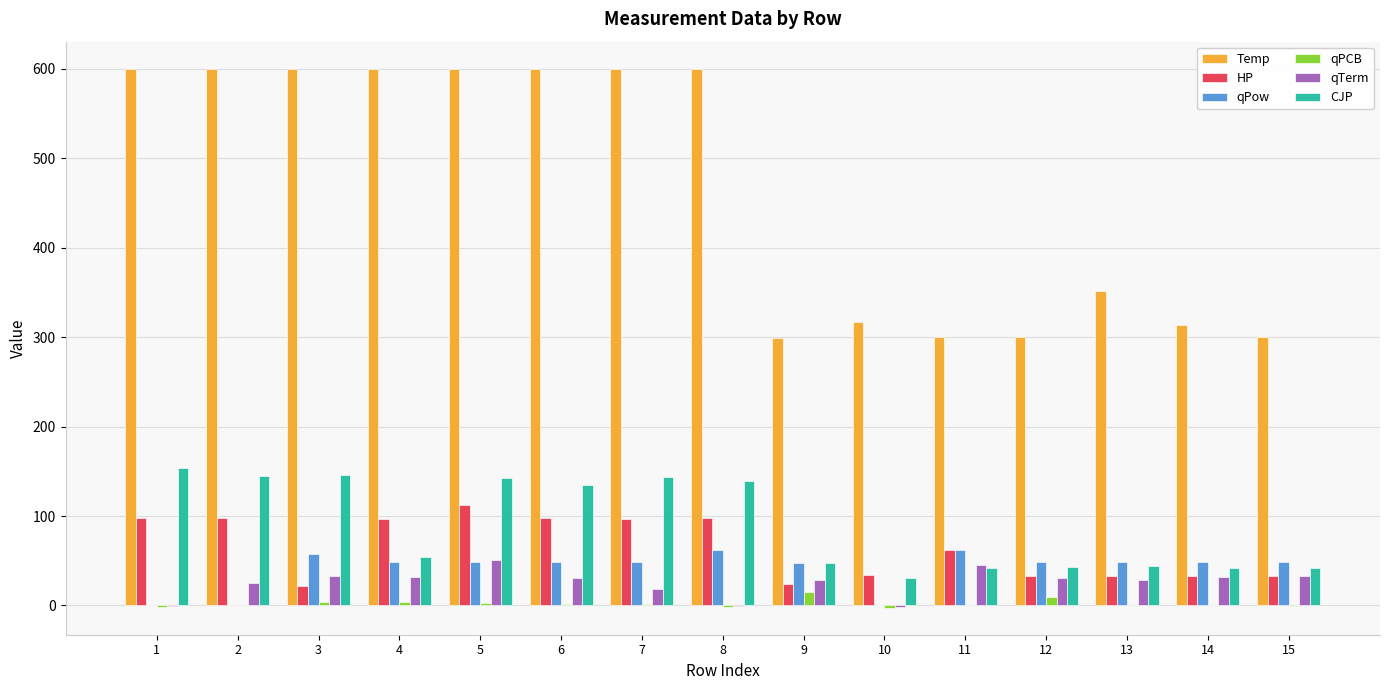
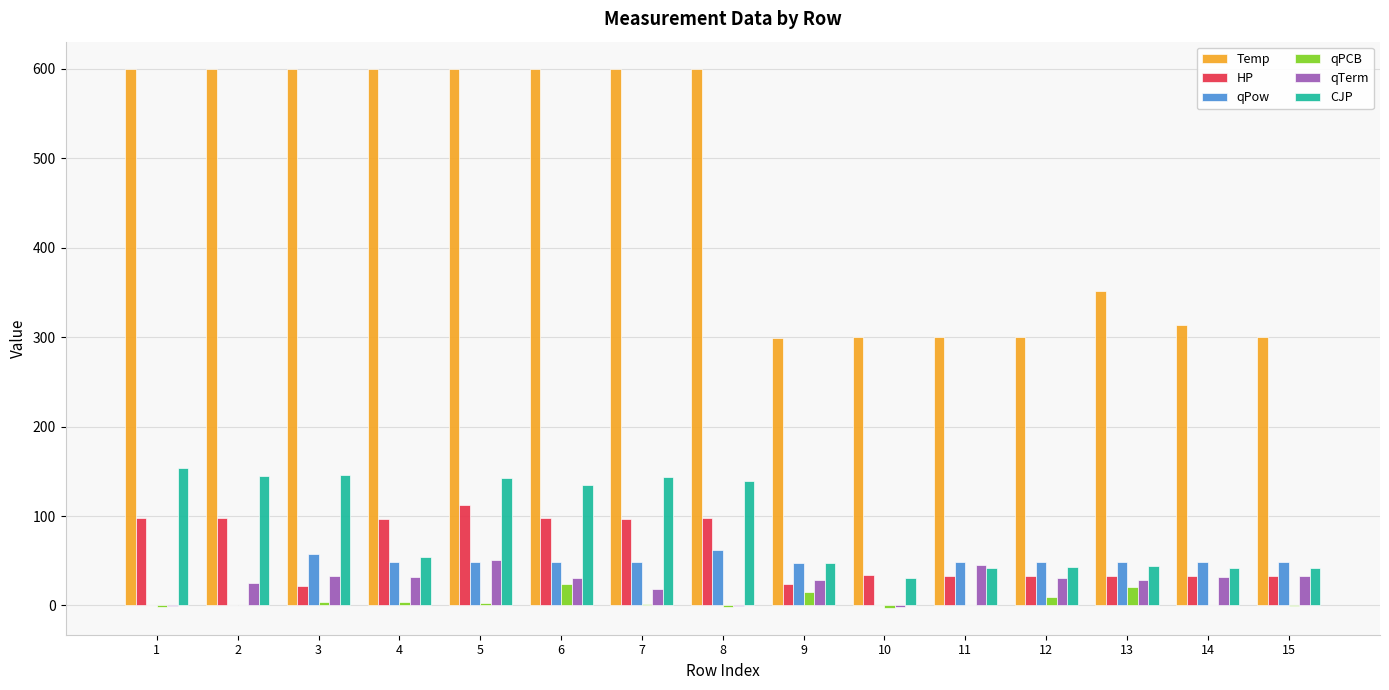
qPCB, 6: 0 -> 20
Temp, 10: 320 -> 300
HP, 11: 60 -> 30
qPow, 11: 60 -> 50
qPCB, 13: 0 -> 20
